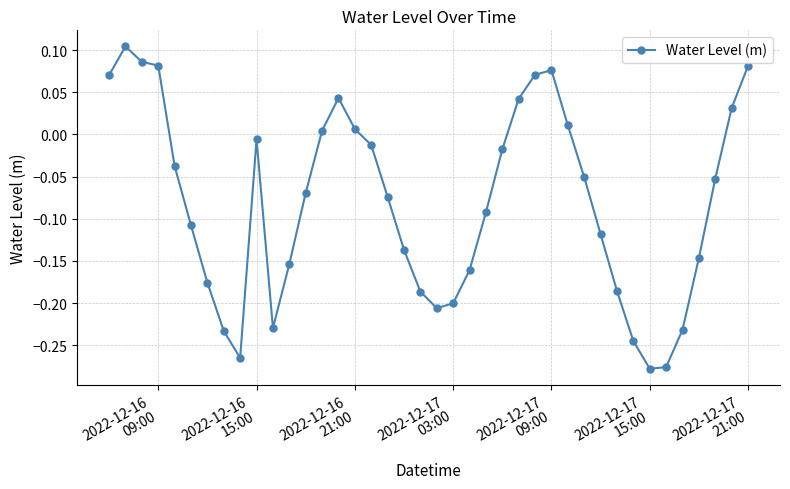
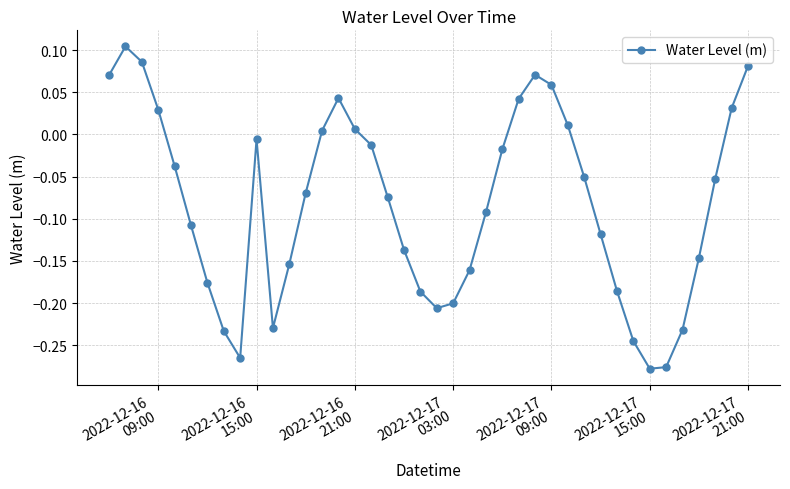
2022-12-16 09:00: 0.08 -> 0.03
2022-12-17 09:00: 0.08 -> 0.06
